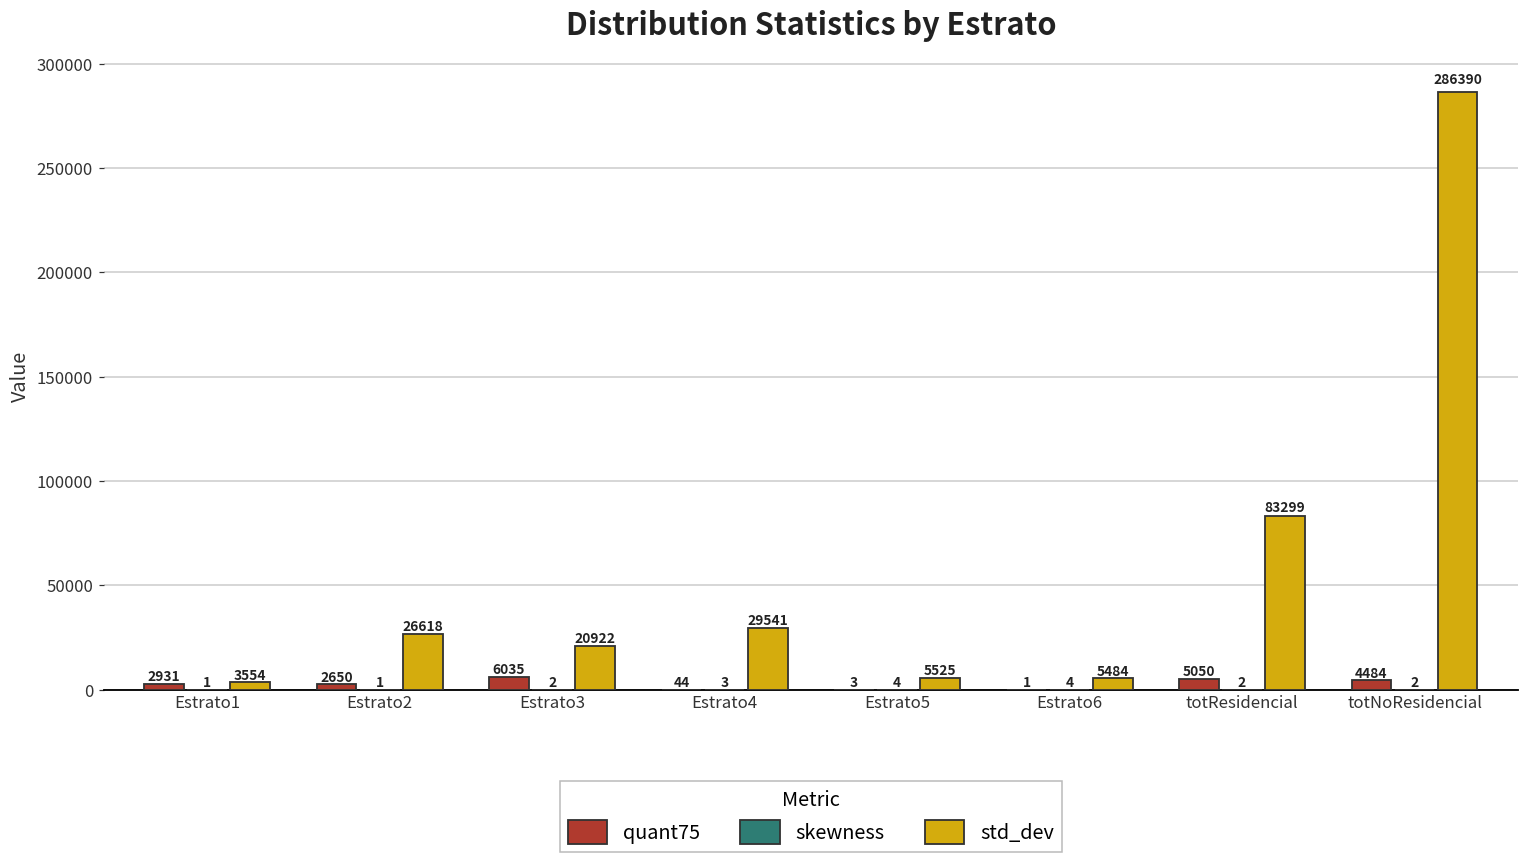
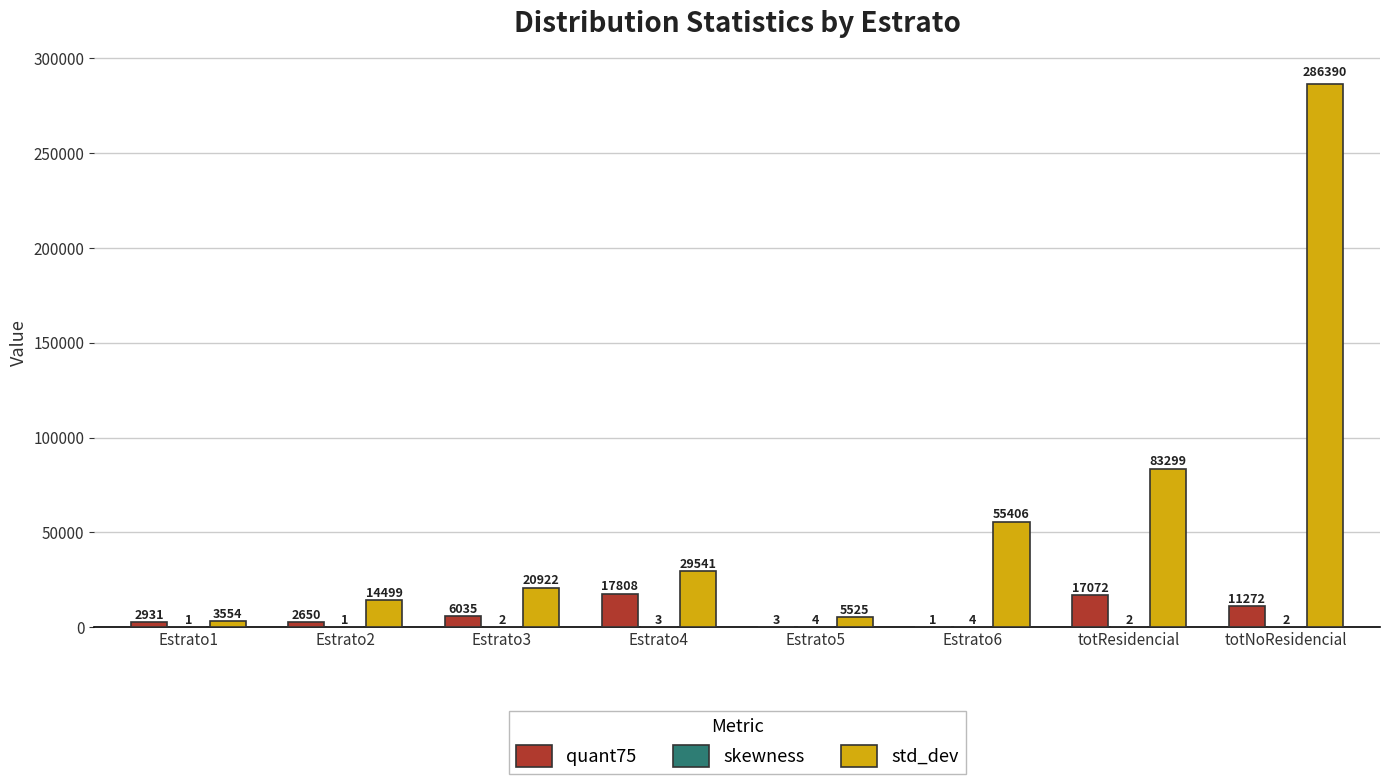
std_dev, Estrato2: 26618 -> 14499
quant75, Estrato4: 44 -> 17808
std_dev, Estrato6: 5484 -> 55406
quant75, totResidencial: 5050 -> 17072
quant75, totNoResidencial: 4484 -> 11272
